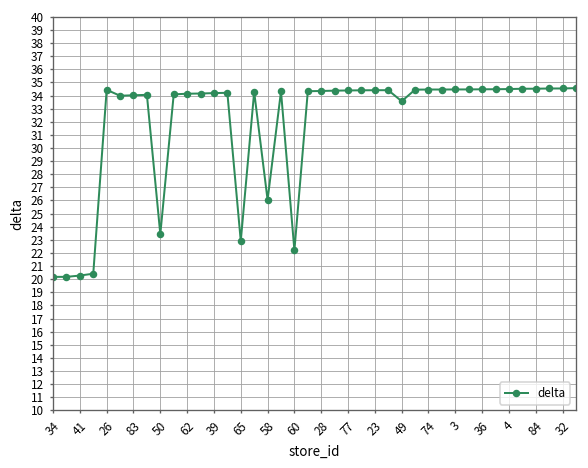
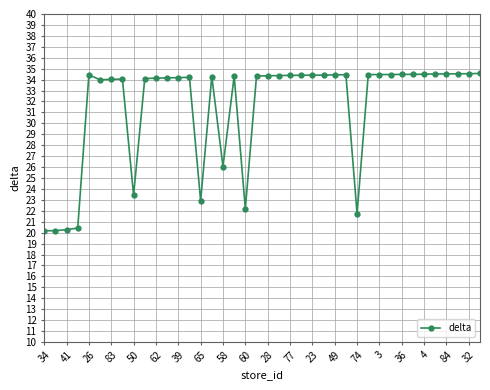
49: 33.6 -> 34.4
74: 34.5 -> 21.7
